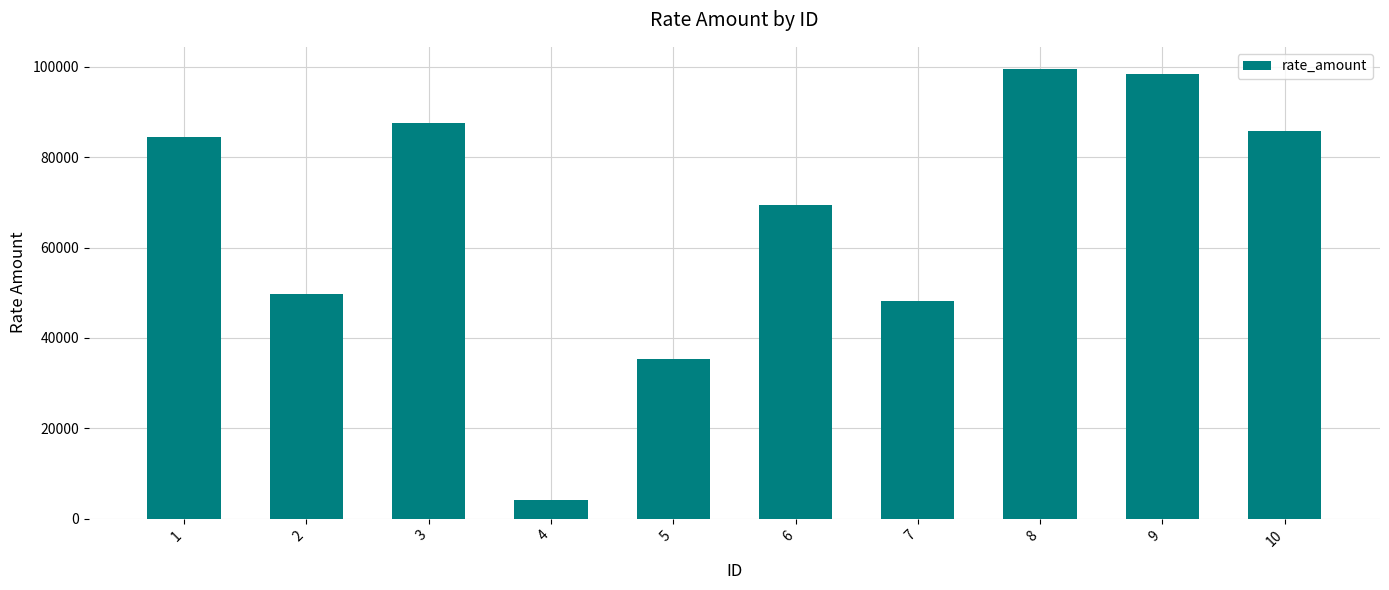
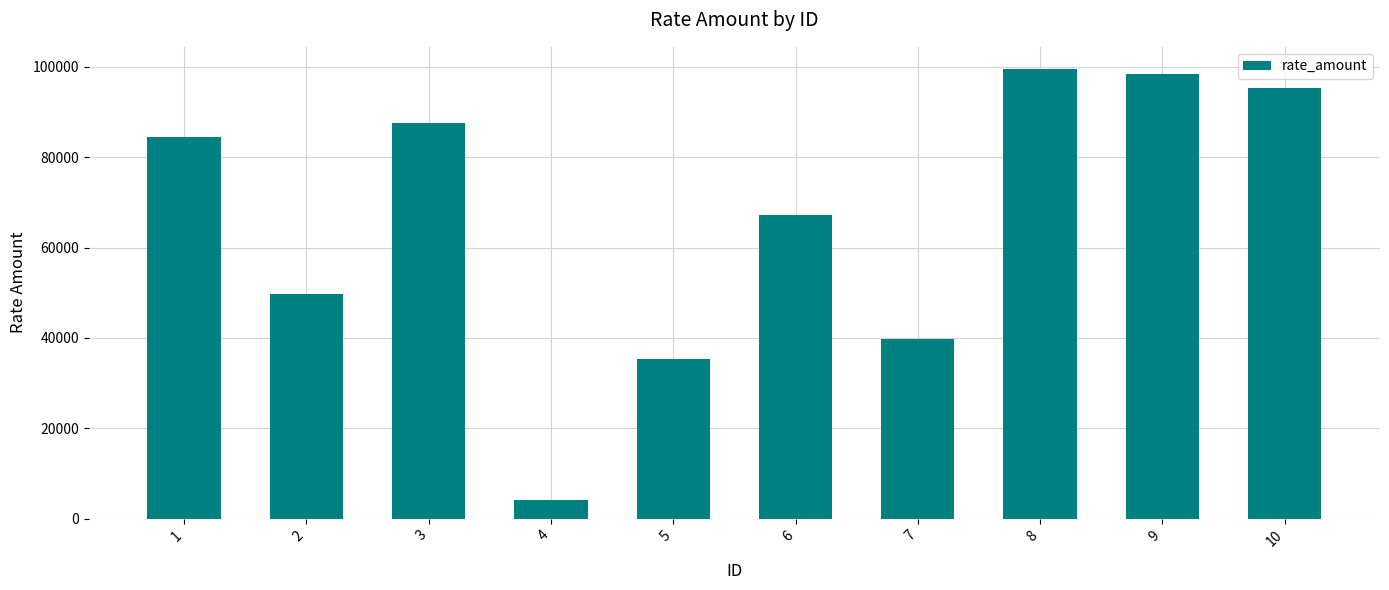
6: 69000 -> 67000
7: 48000 -> 40000
10: 86000 -> 95000
